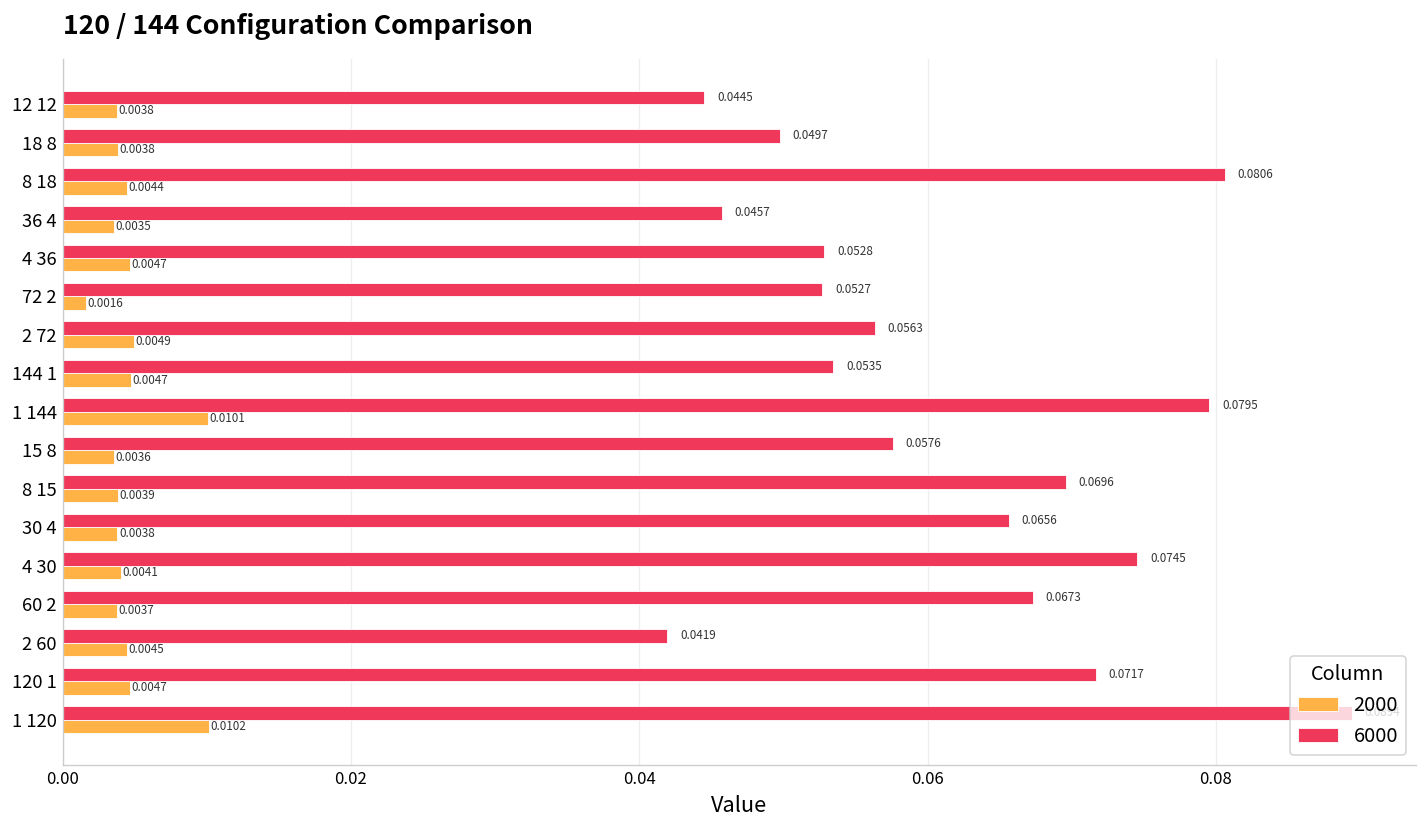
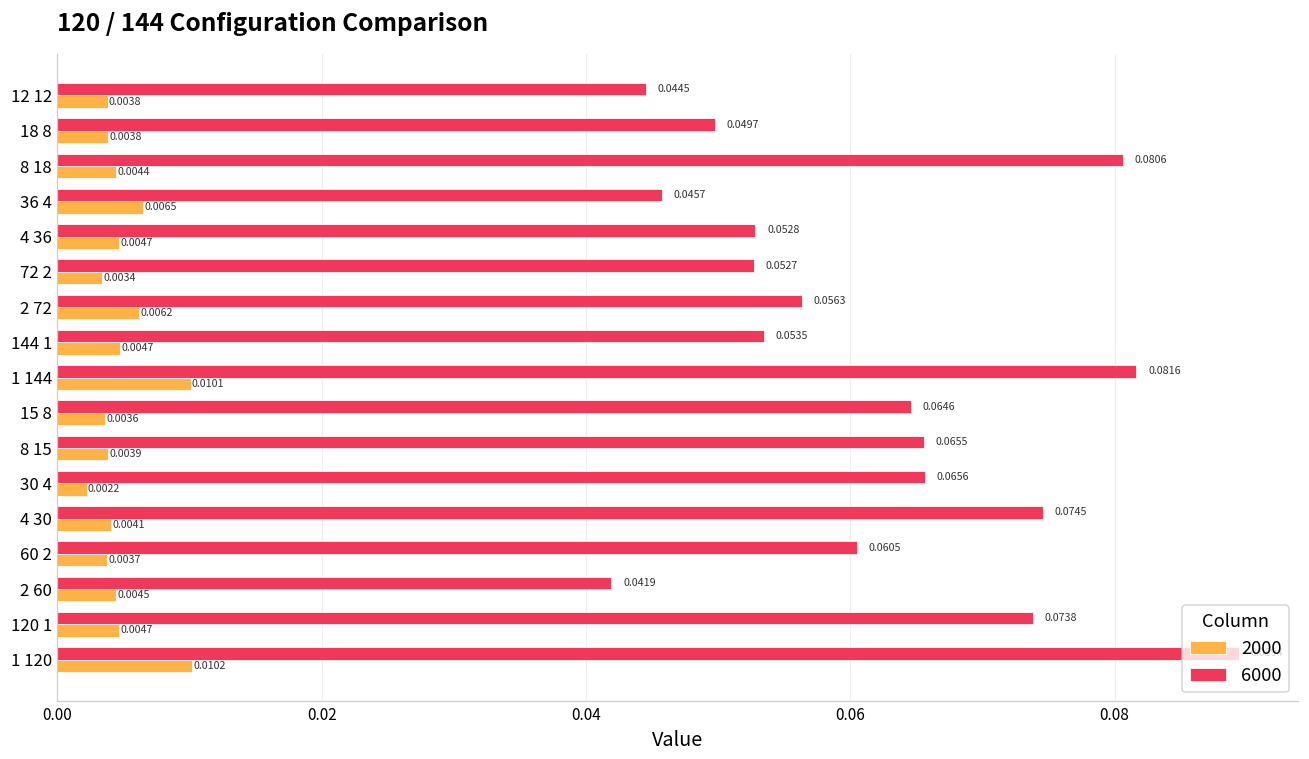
2000, 36 4: 0.0035 -> 0.0065
2000, 72 2: 0.0016 -> 0.0034
2000, 2 72: 0.0049 -> 0.0062
6000, 1 144: 0.0795 -> 0.0816
6000, 15 8: 0.0576 -> 0.0646
6000, 8 15: 0.0696 -> 0.0655
2000, 30 4: 0.0038 -> 0.0022
6000, 60 2: 0.0673 -> 0.0605
6000, 120 1: 0.0717 -> 0.0738
